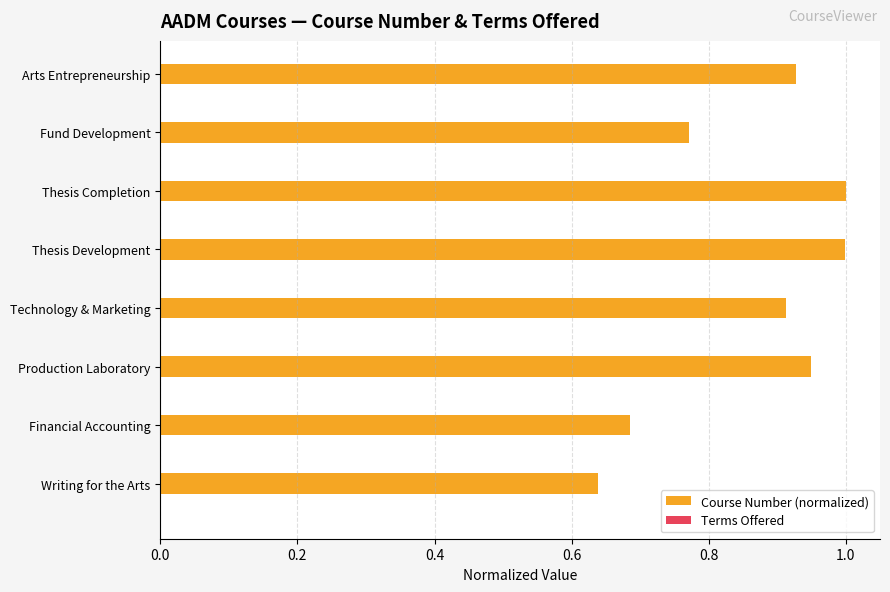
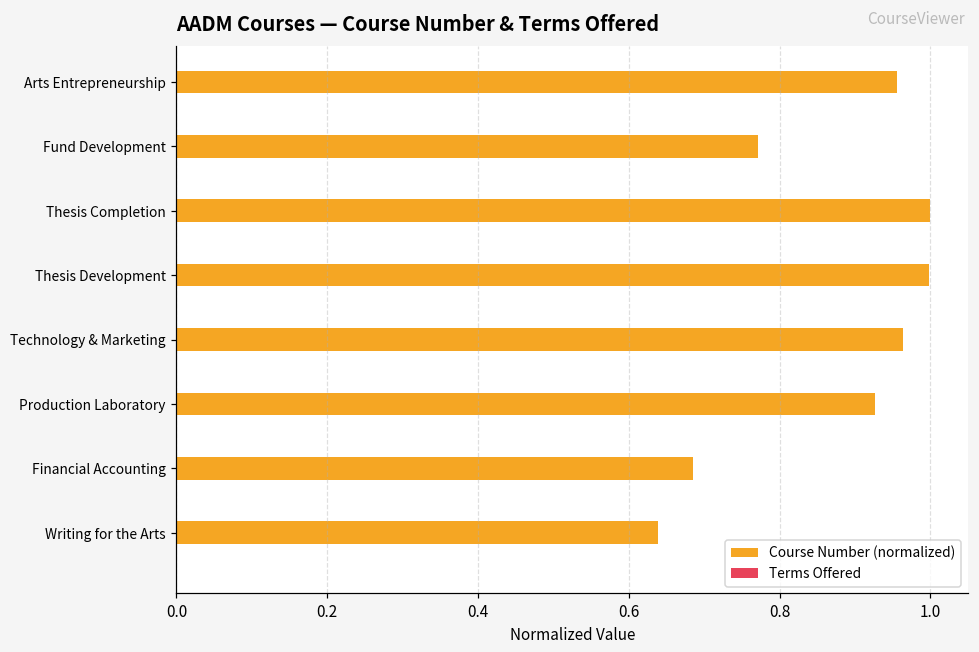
Course Number (normalized), Arts Entrepreneurship: 0.93 -> 0.96
Course Number (normalized), Technology & Marketing: 0.91 -> 0.96
Course Number (normalized), Production Laboratory: 0.95 -> 0.93
